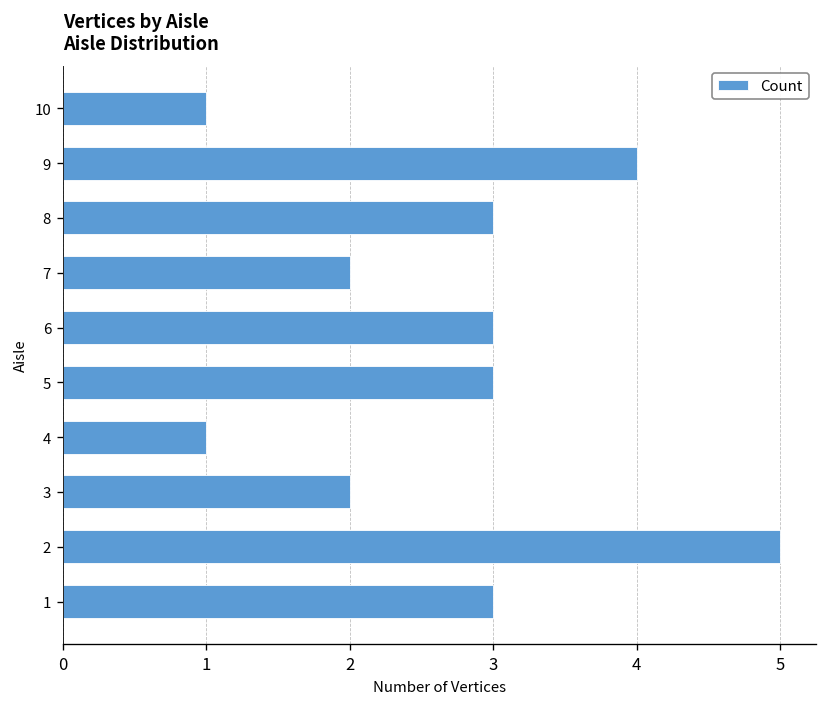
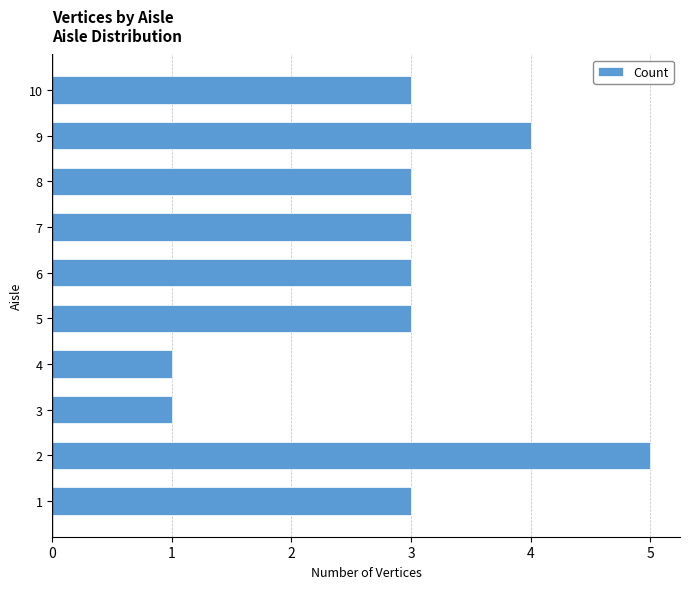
10: 1 -> 3
7: 2 -> 3
3: 2 -> 1
